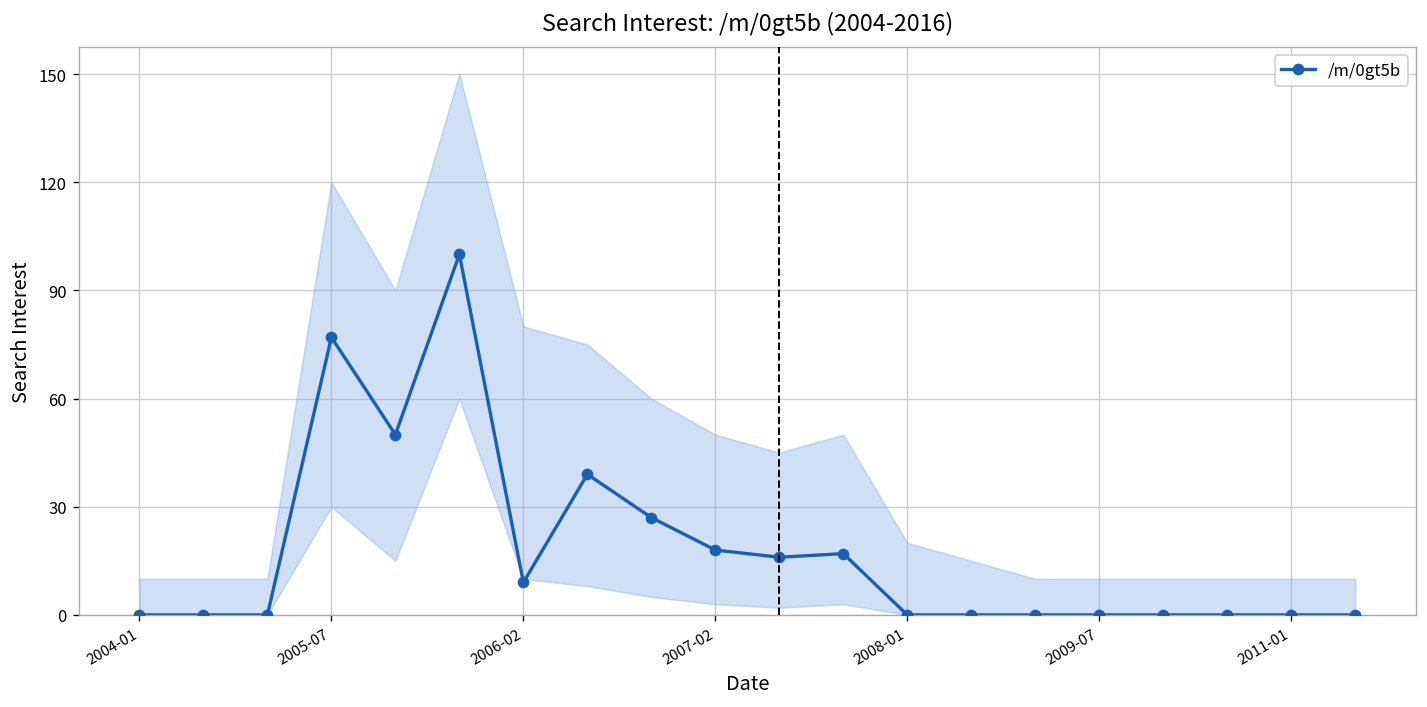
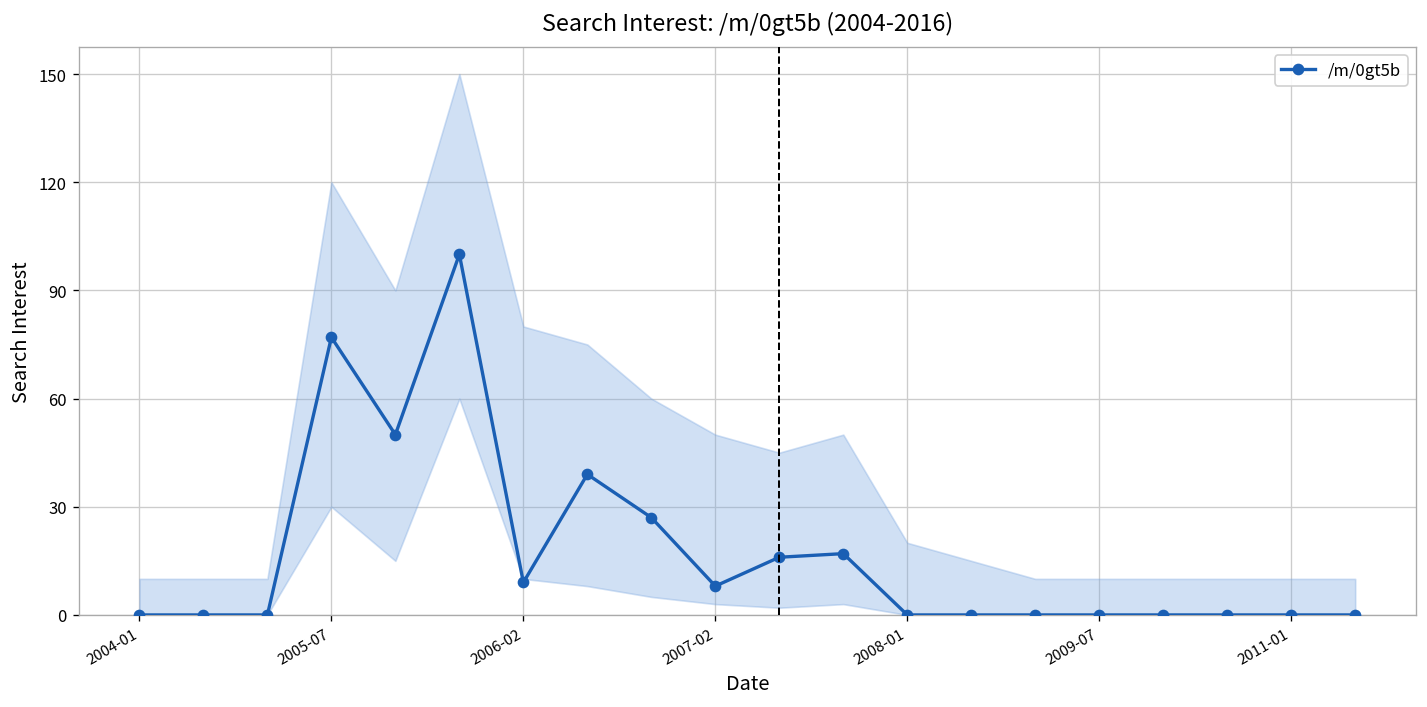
/m/0gt5b, 2007-02: 18 -> 8
